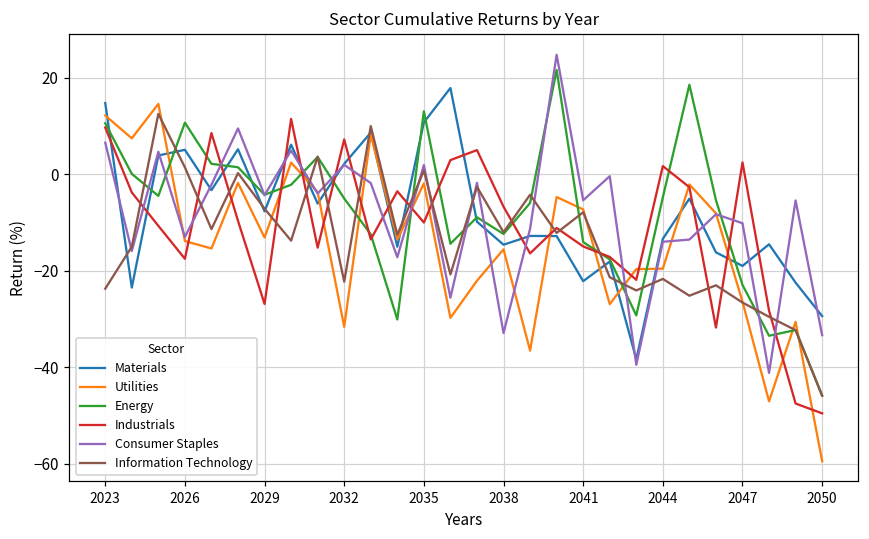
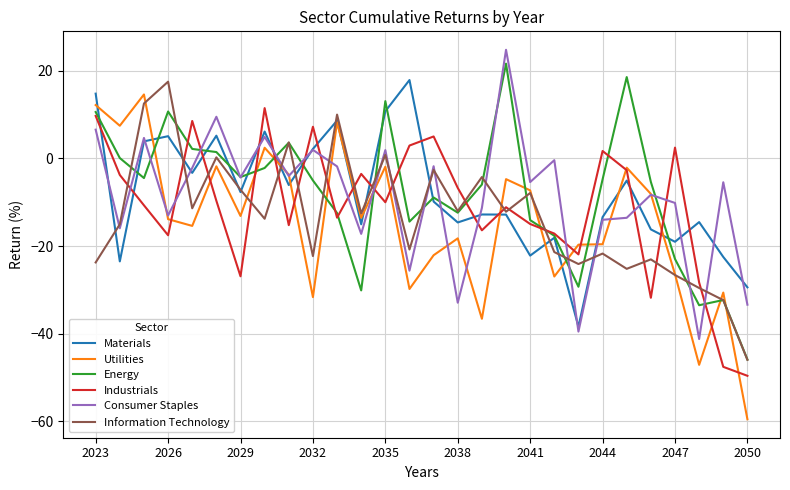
Information Technology, 2026: 1 -> 17
Utilities, 2038: -16 -> -18
